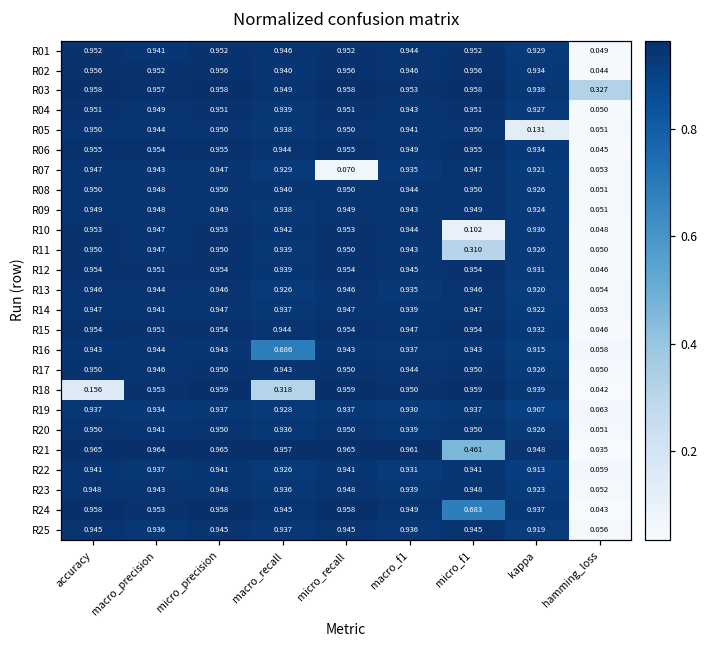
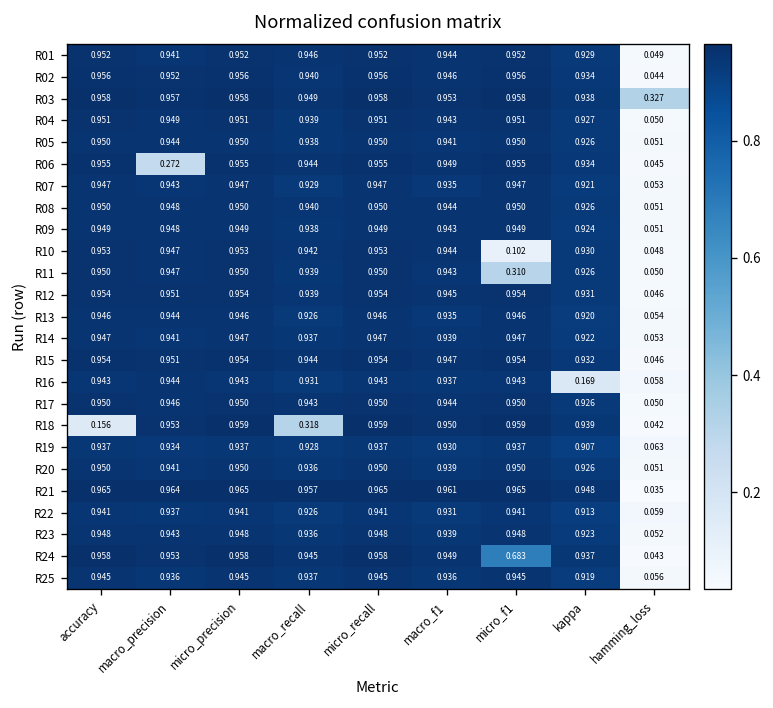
R05, kappa: 0.131 -> 0.926
R06, macro_precision: 0.954 -> 0.272
R07, micro_recall: 0.070 -> 0.947
R16, macro_recall: 0.686 -> 0.931
R16, kappa: 0.915 -> 0.169
R21, micro_f1: 0.461 -> 0.965
